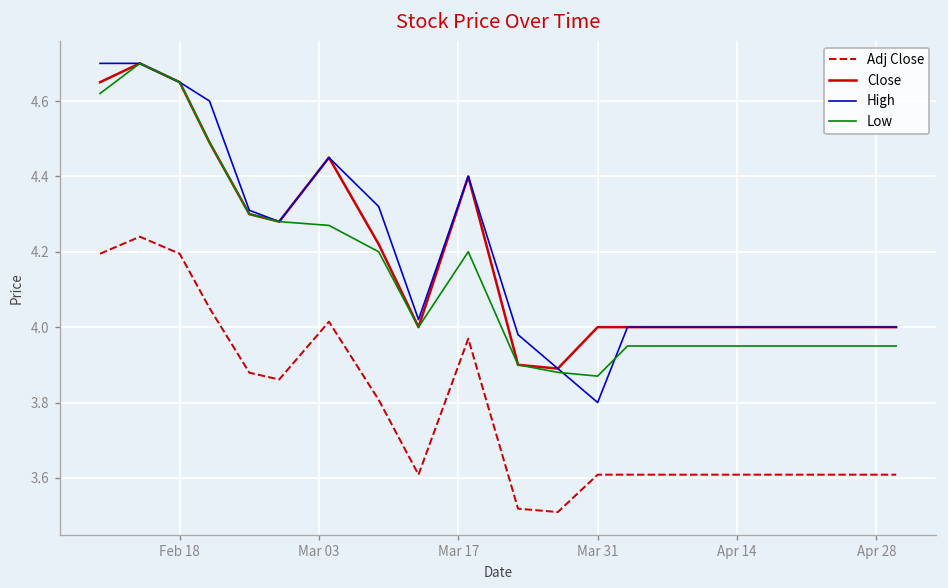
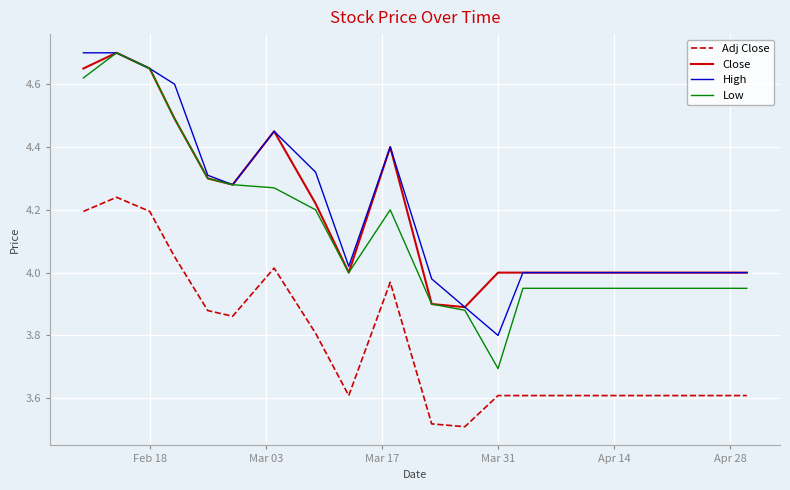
Low, Mar 31: 3.87 -> 3.69
